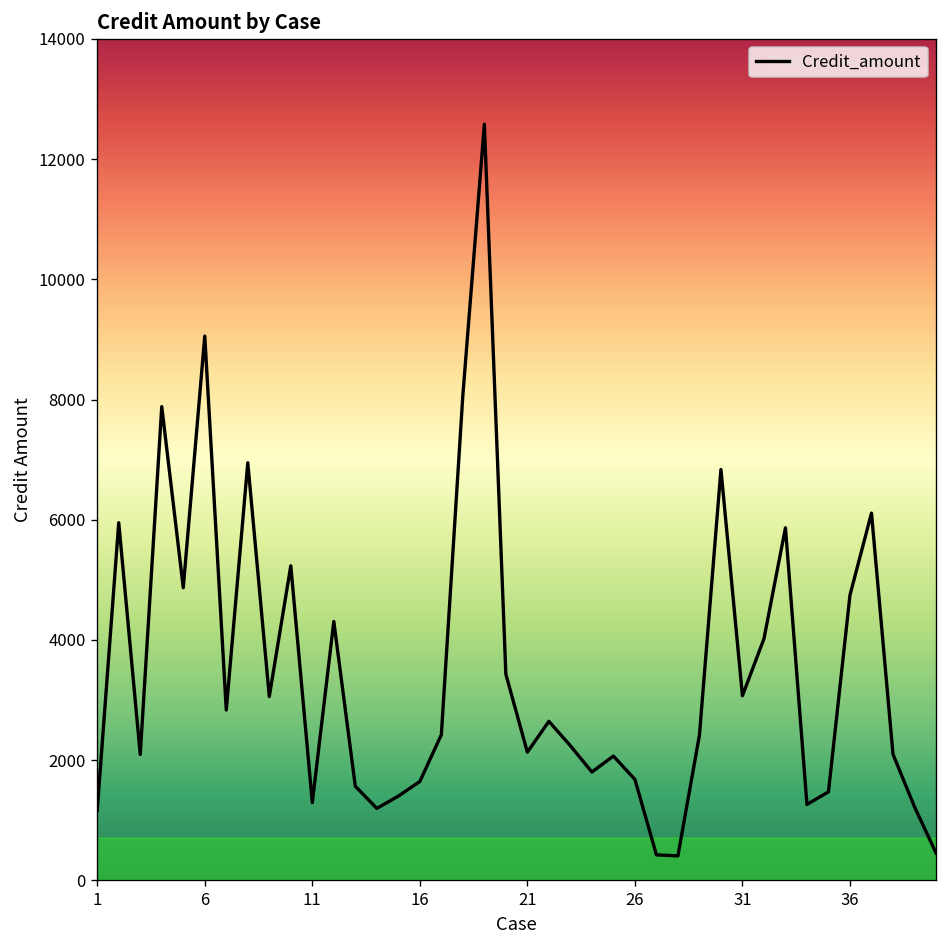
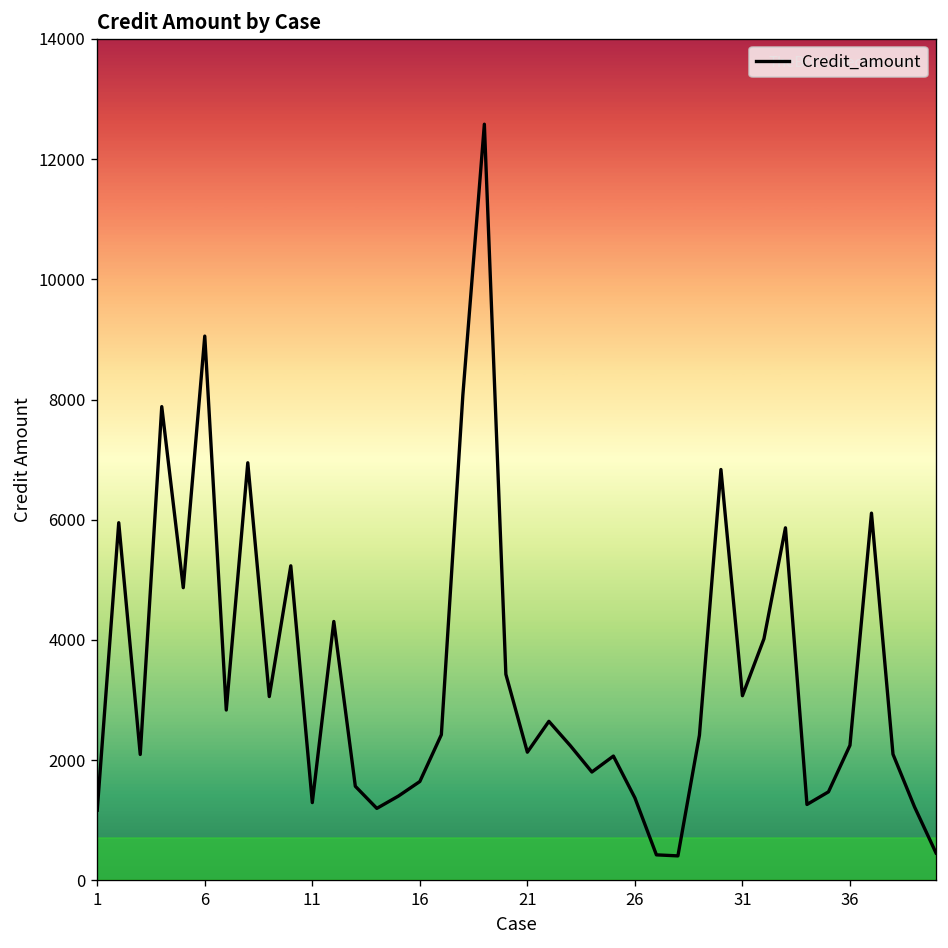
26: 1700 -> 1400
36: 4700 -> 2200
